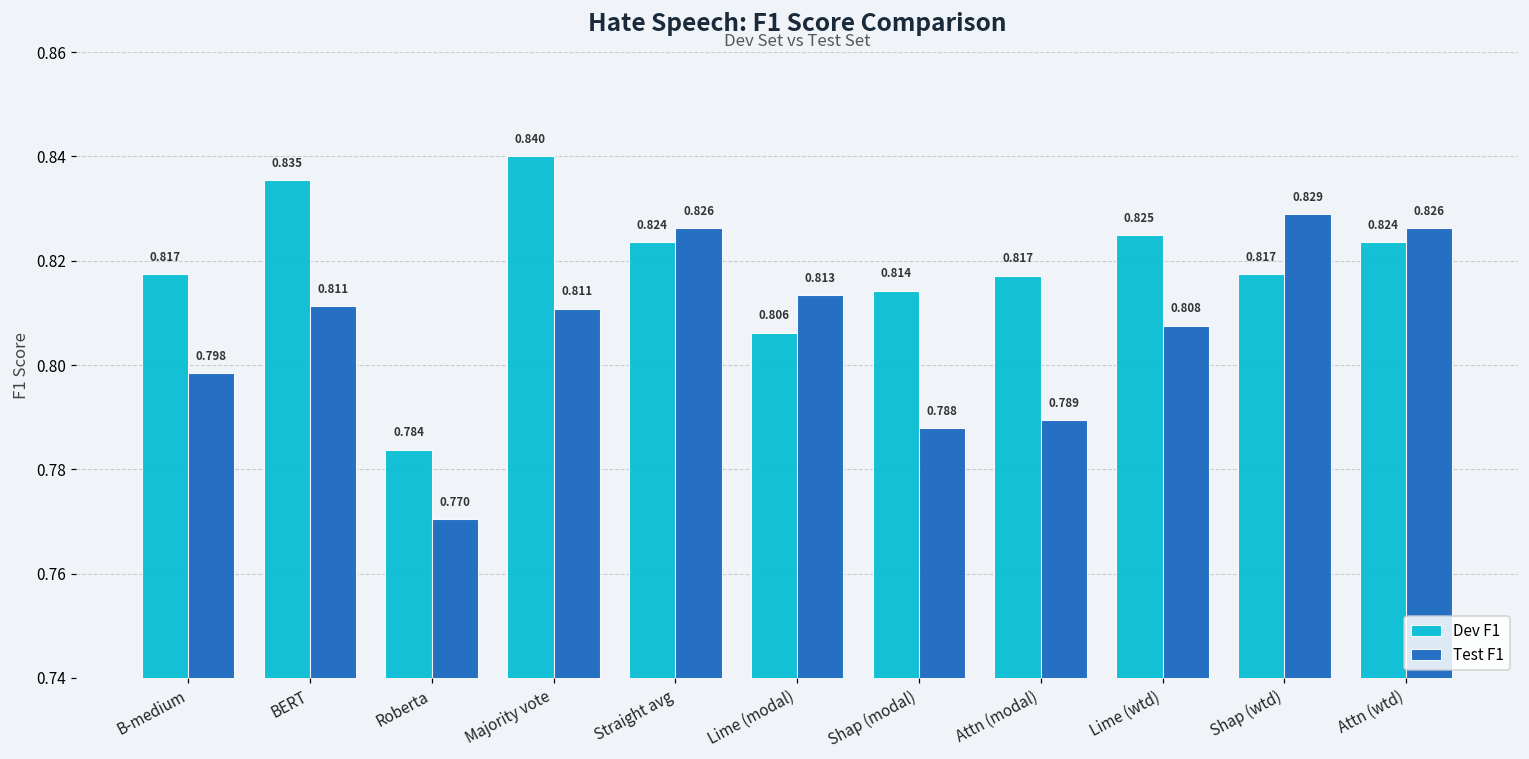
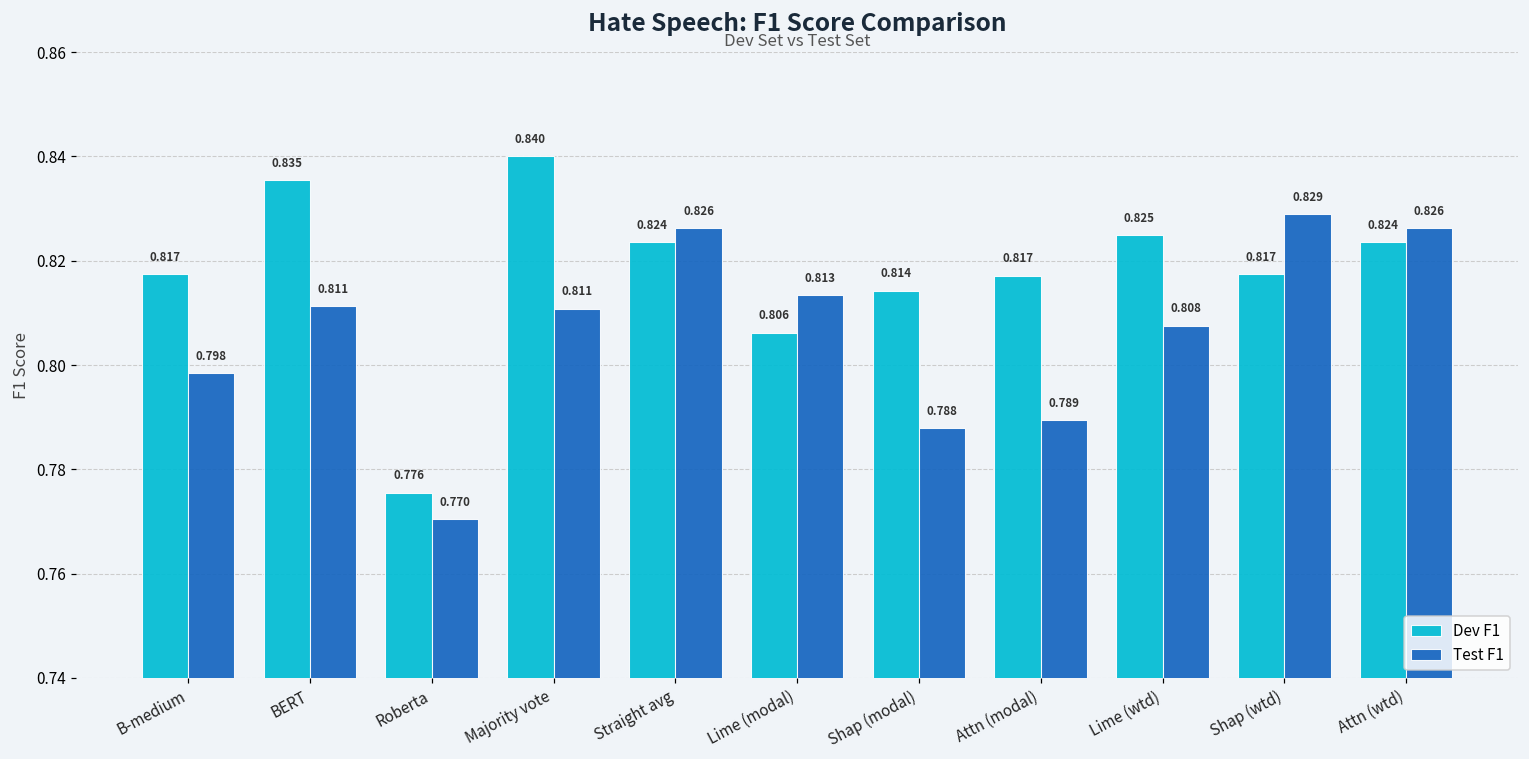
Dev F1, Roberta: 0.784 -> 0.776
